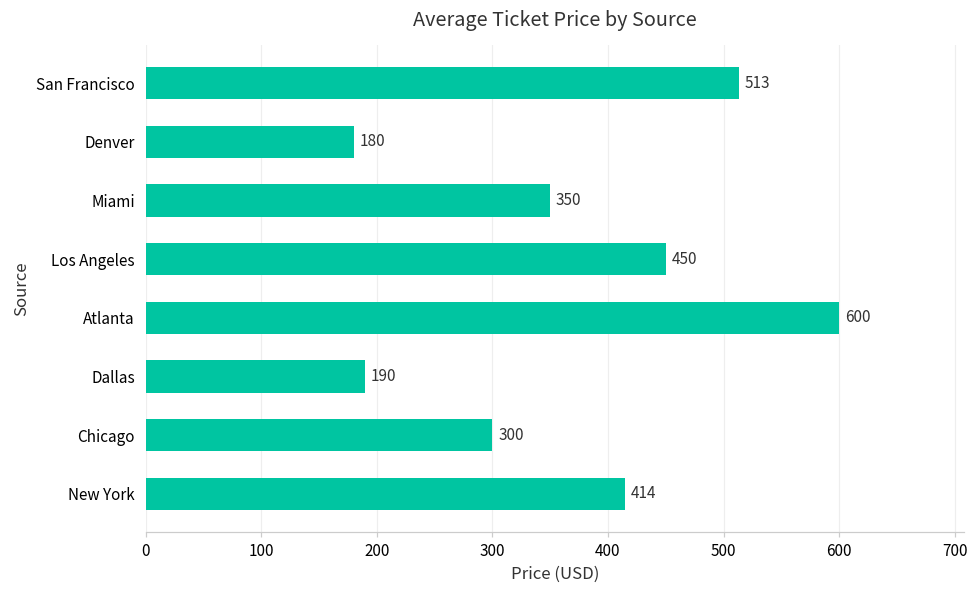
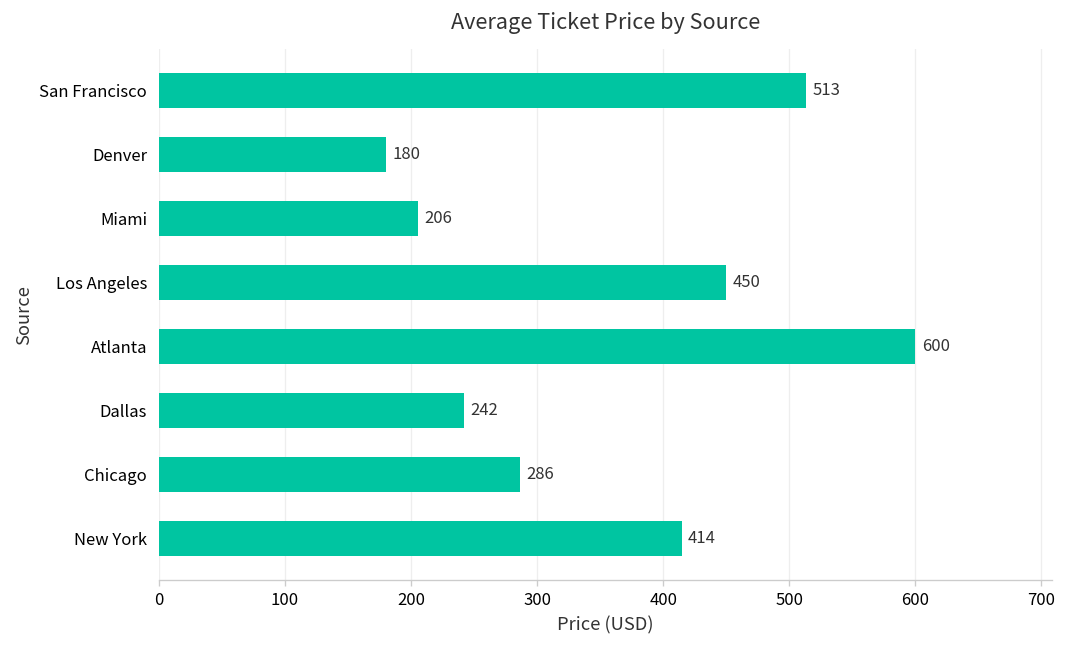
Miami: 350 -> 206
Dallas: 190 -> 242
Chicago: 300 -> 286
